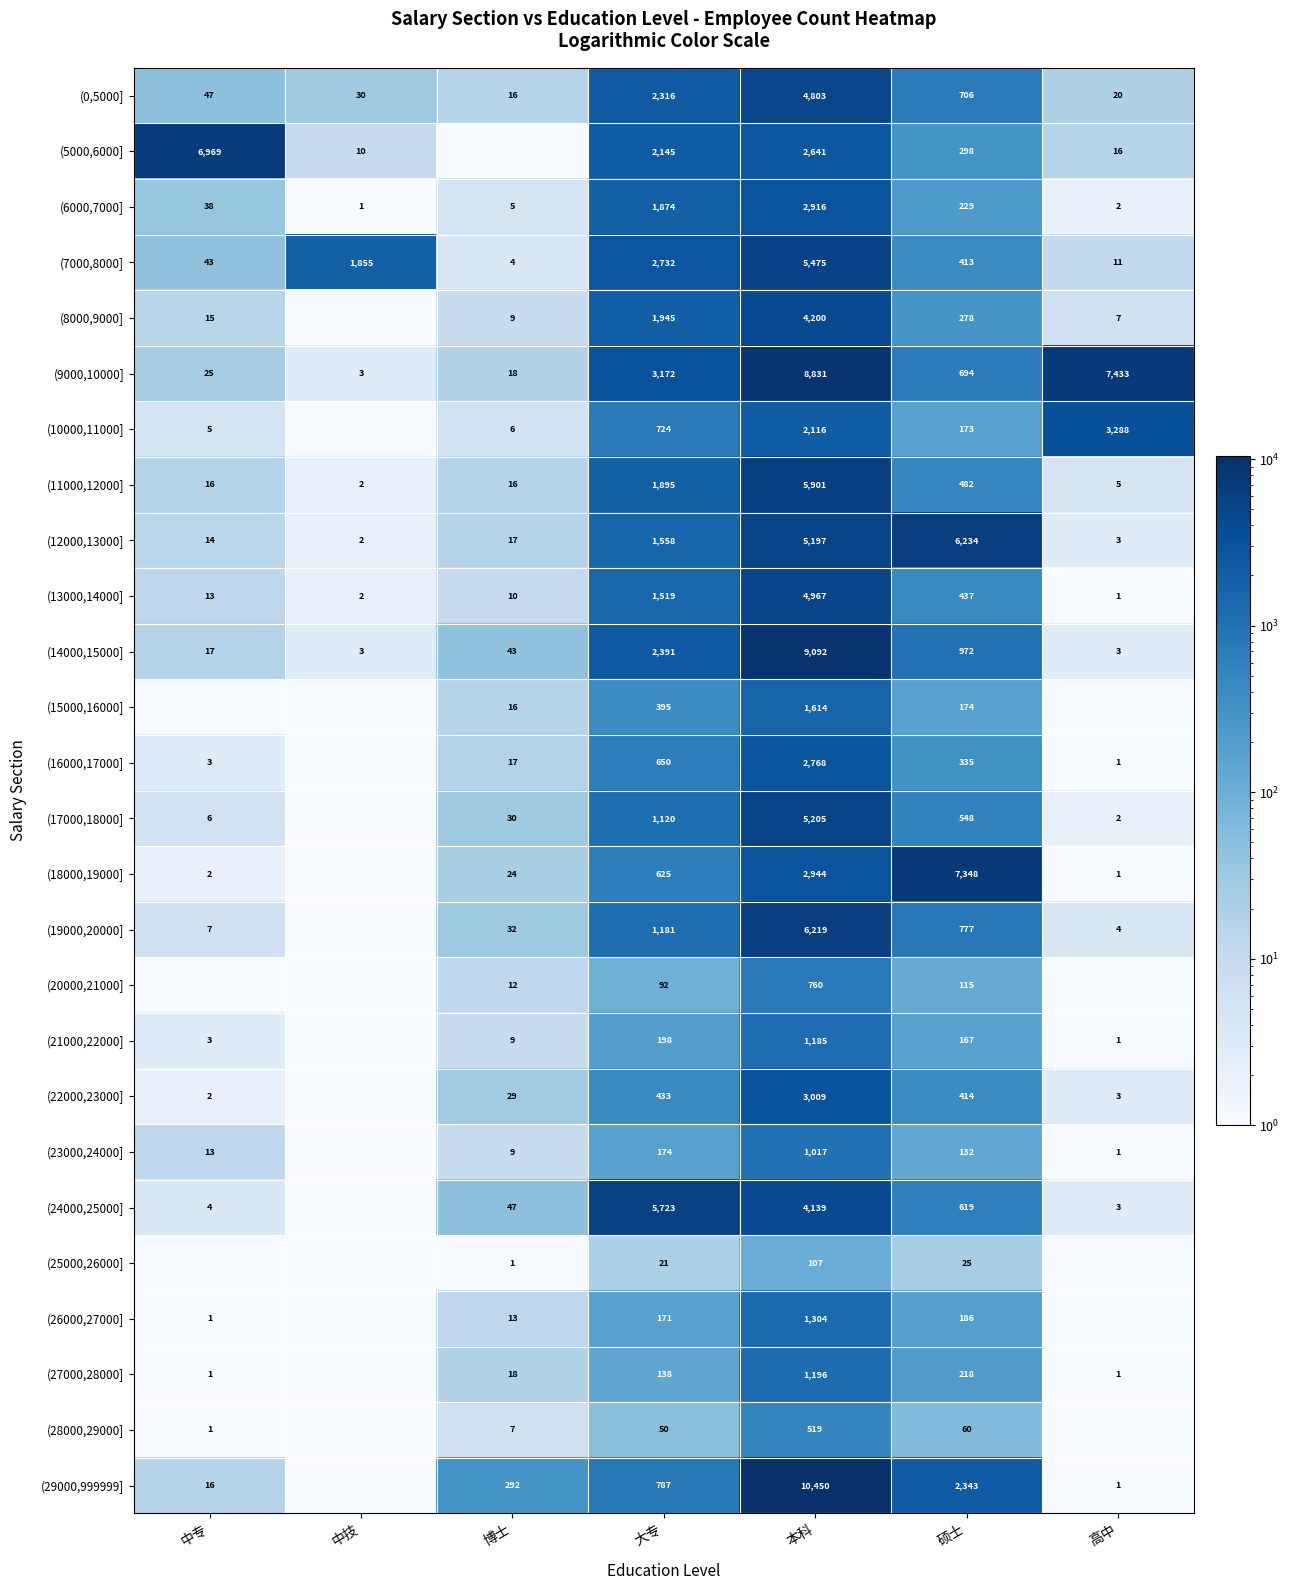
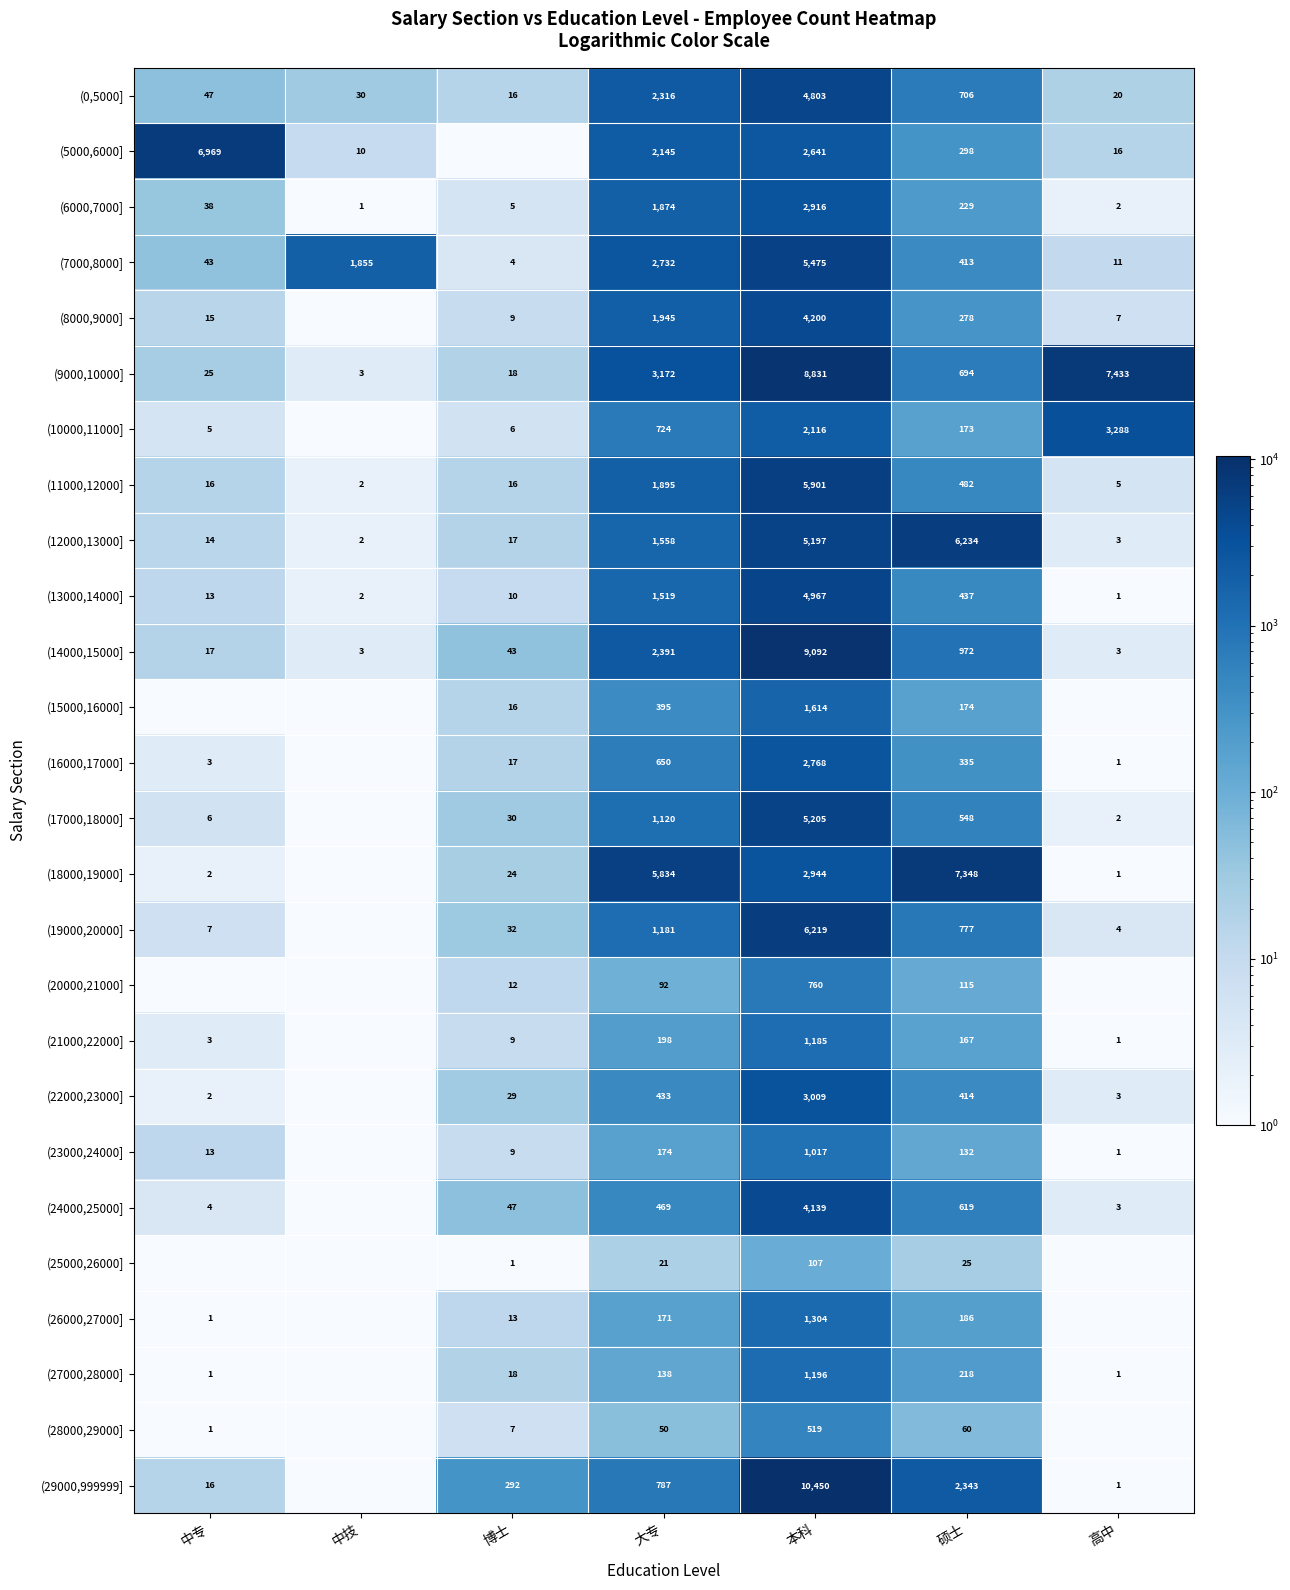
(18000,19000], 大专: 625 -> 5,834
(24000,25000], 大专: 5,723 -> 469
